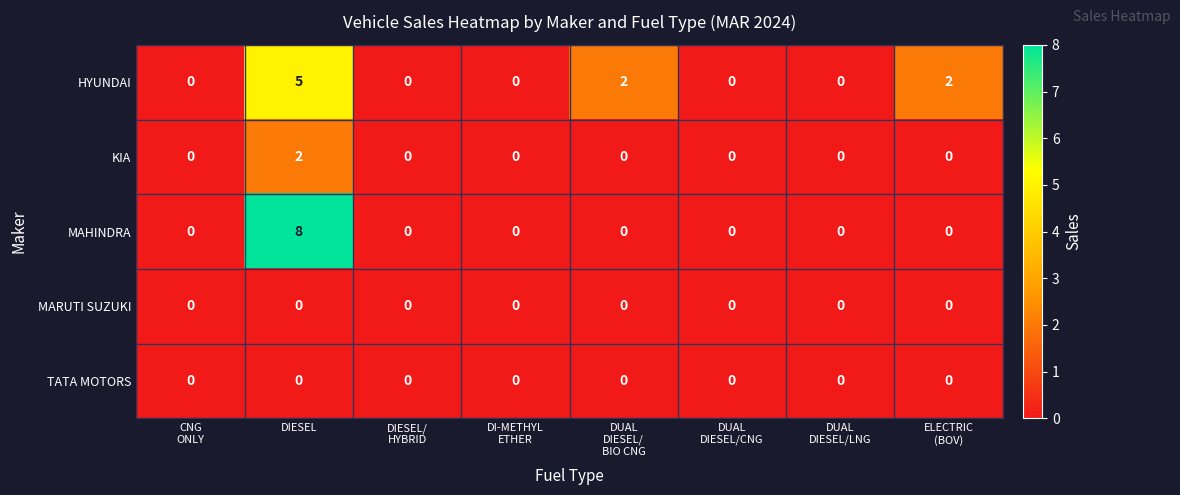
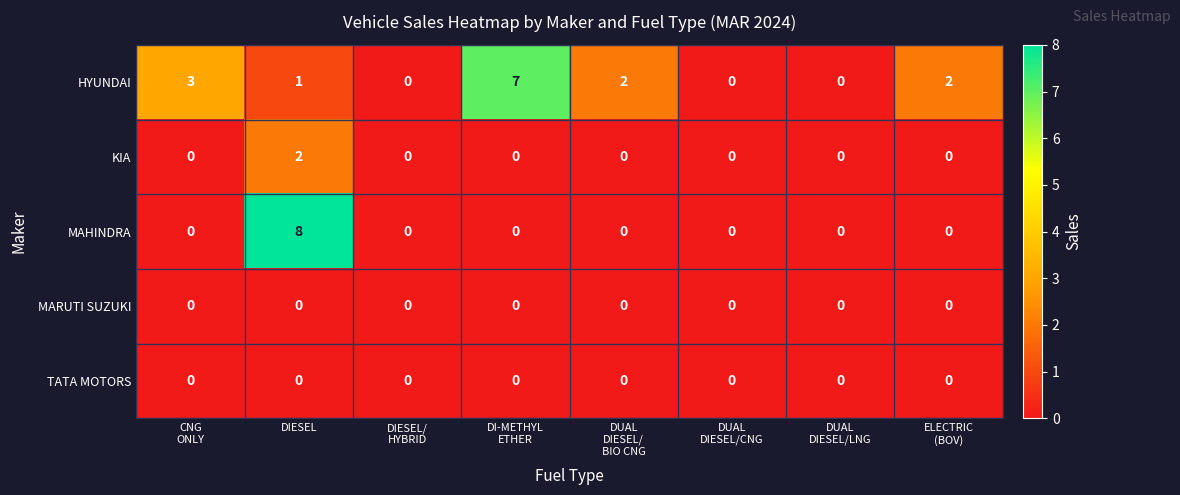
HYUNDAI, CNG ONLY: 0 -> 3
HYUNDAI, DIESEL: 5 -> 1
HYUNDAI, DI-METHYL ETHER: 0 -> 7
